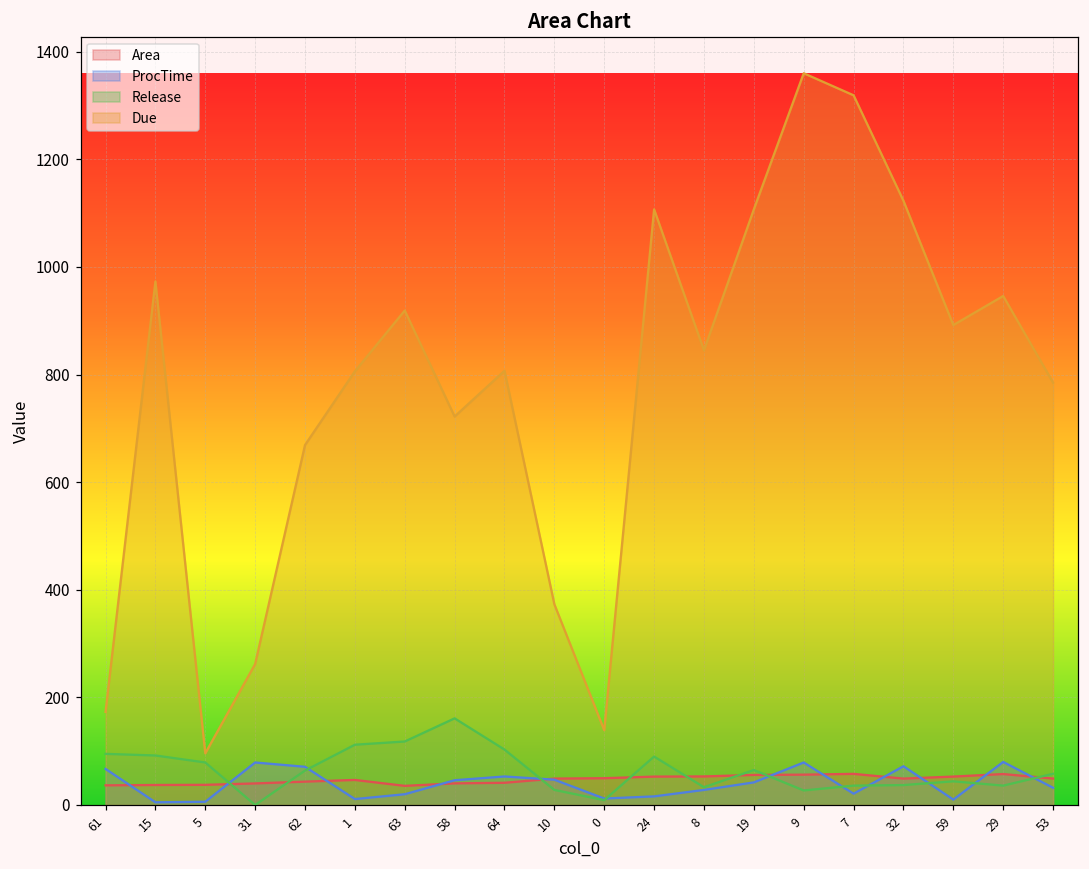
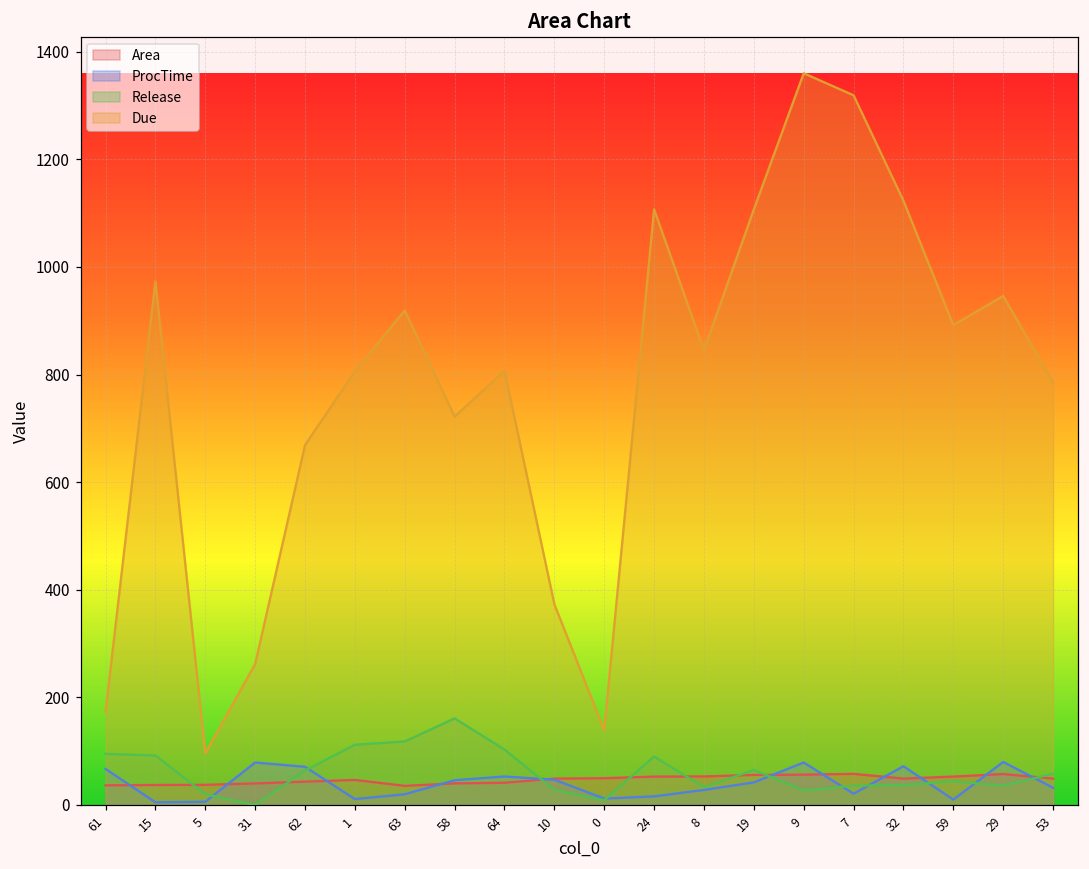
Release, 5: 80 -> 20
